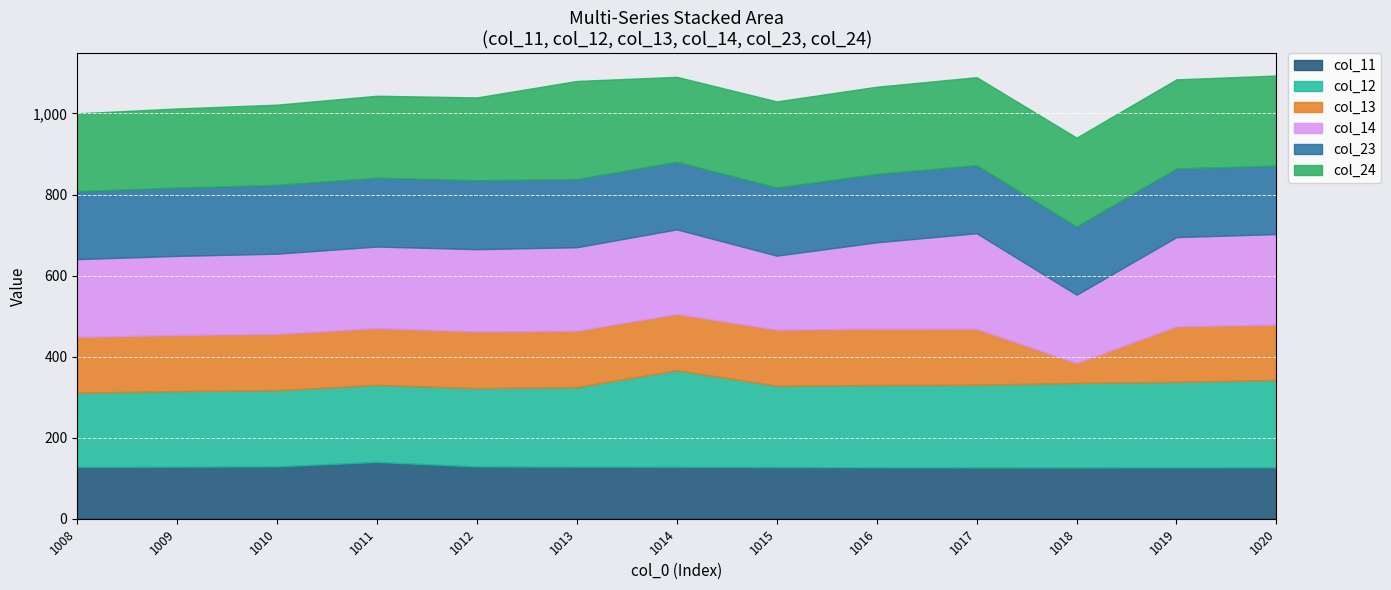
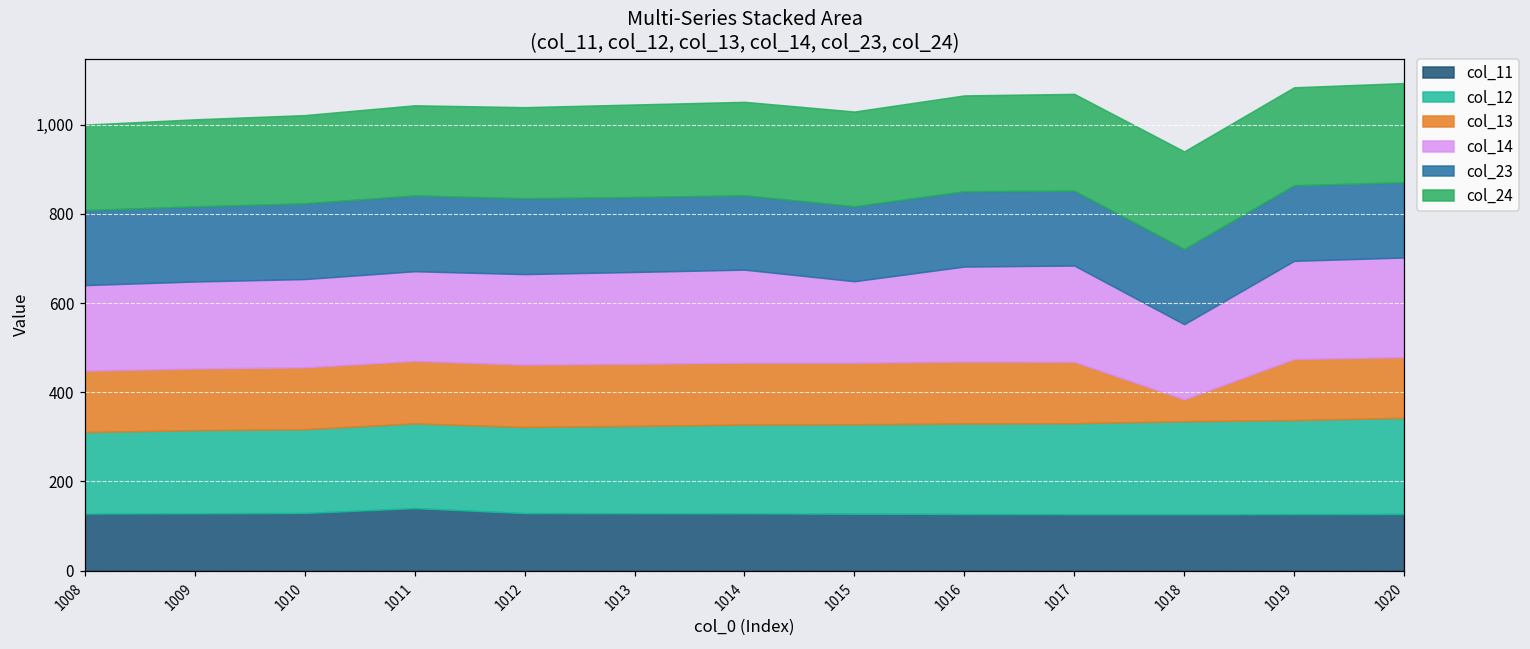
col_24, 1013: 240 -> 210
col_12, 1014: 240 -> 200
col_14, 1017: 240 -> 220
